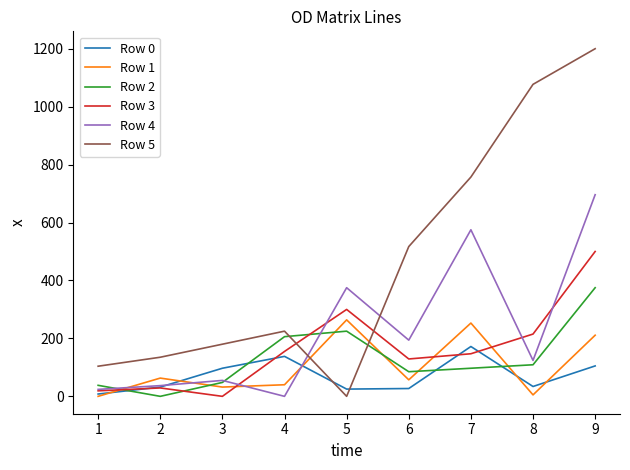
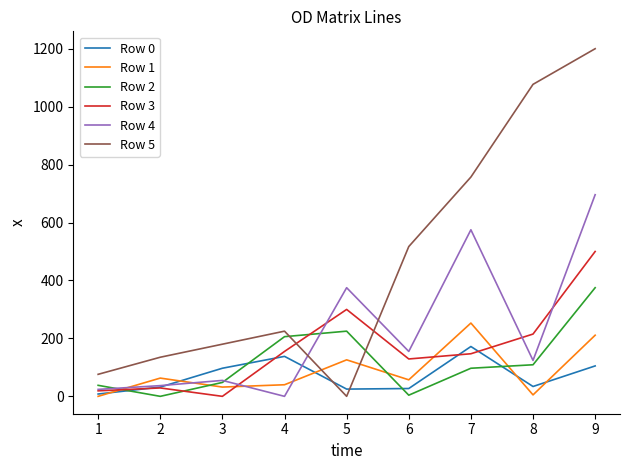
Row 5, 1: 100 -> 80
Row 1, 5: 260 -> 130
Row 2, 6: 90 -> 0
Row 4, 6: 190 -> 160
